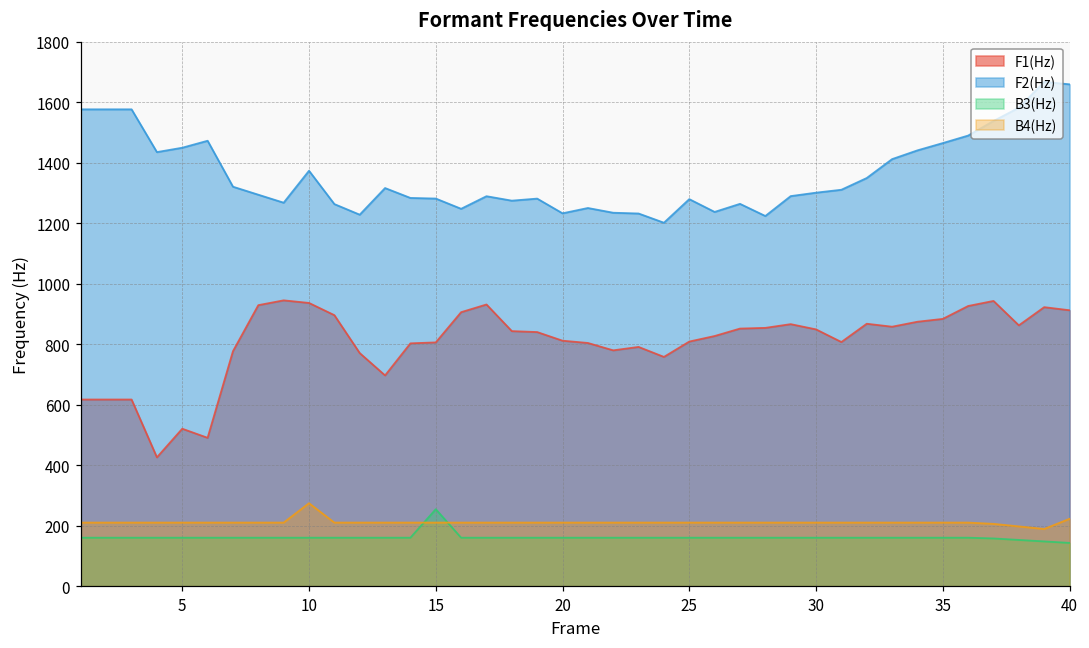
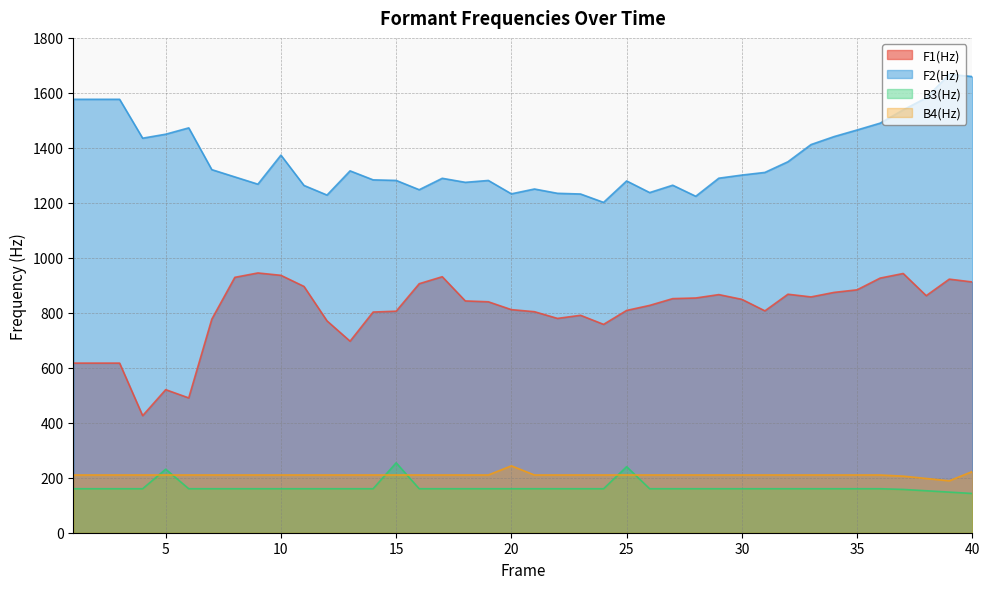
B3(Hz), 5: 160 -> 230
B4(Hz), 10: 270 -> 210
B4(Hz), 20: 210 -> 240
B3(Hz), 25: 160 -> 240
